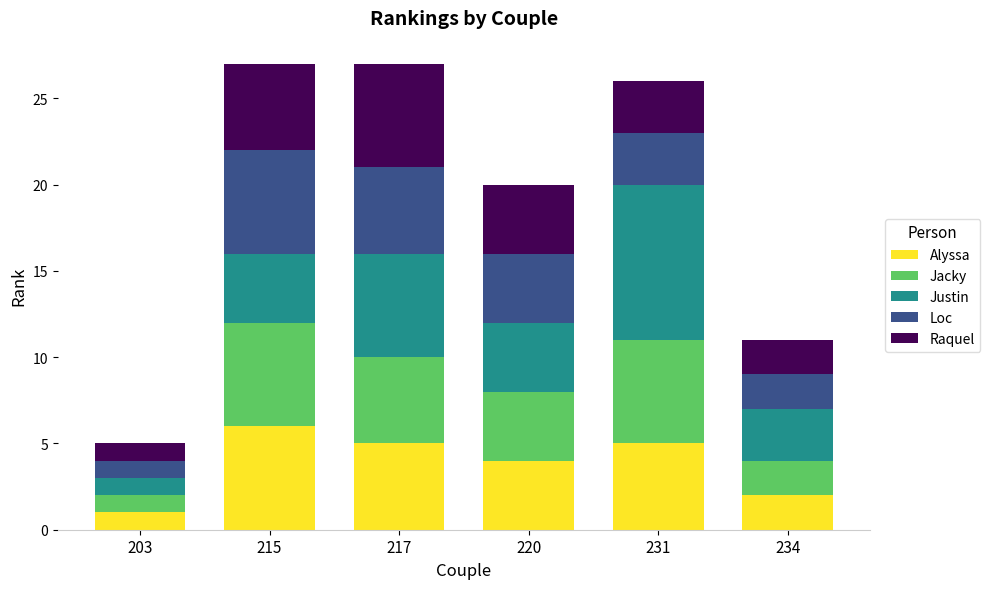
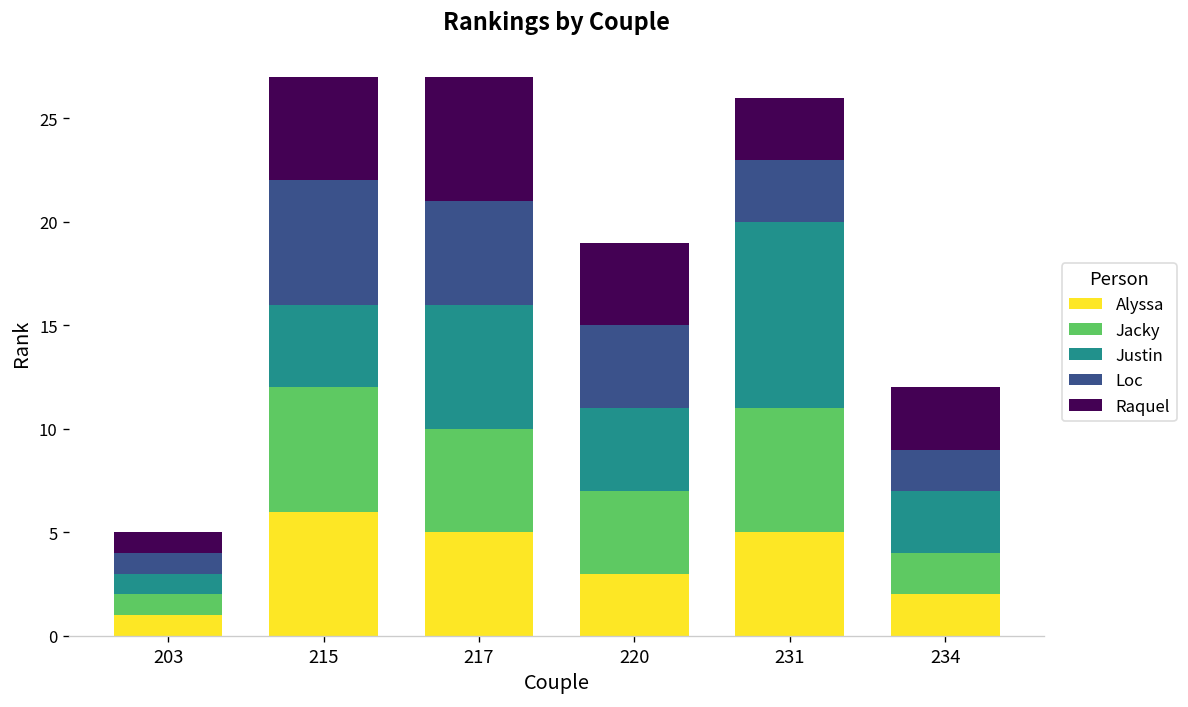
Alyssa, 220: 4 -> 3
Raquel, 234: 2 -> 3
